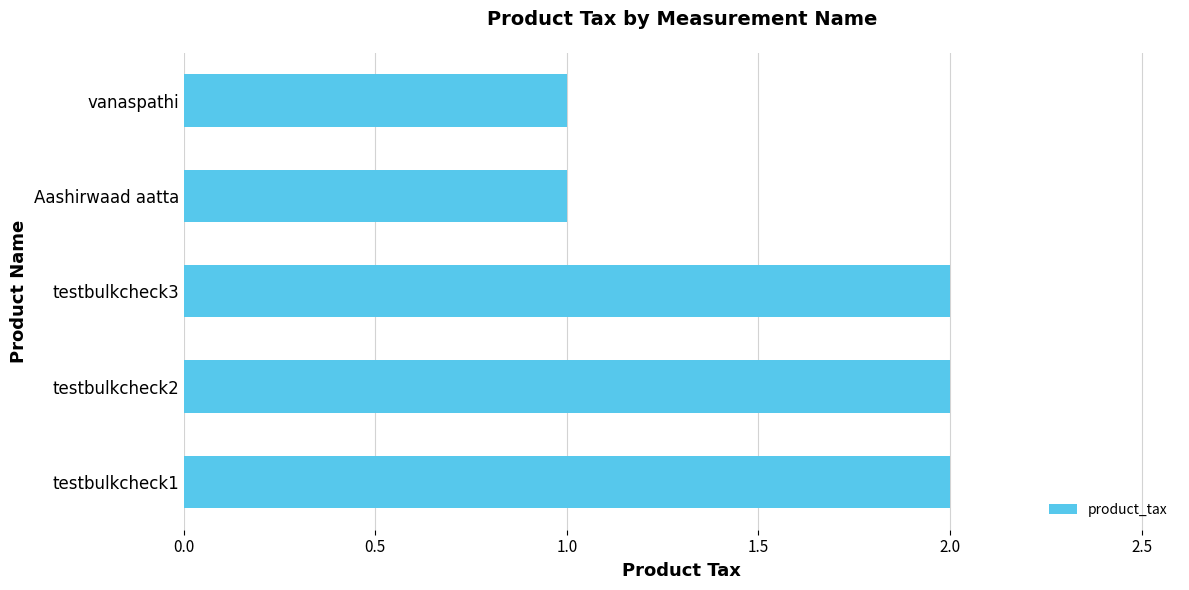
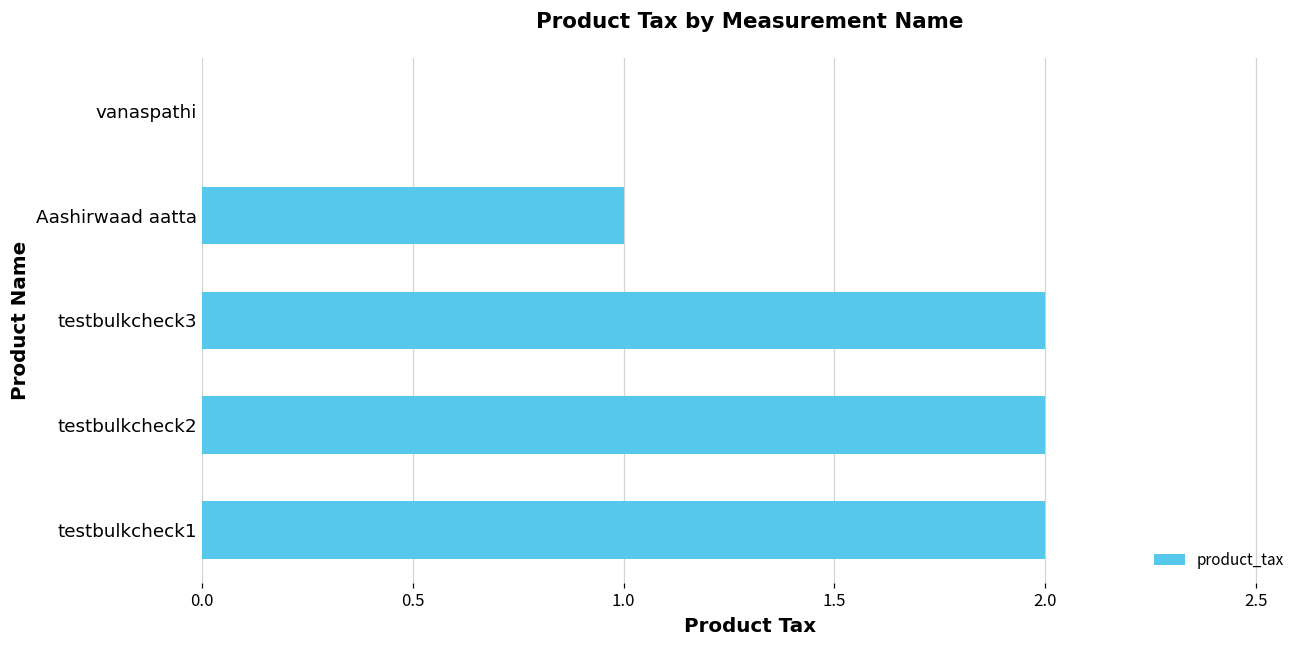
vanaspathi: 1 -> 0
